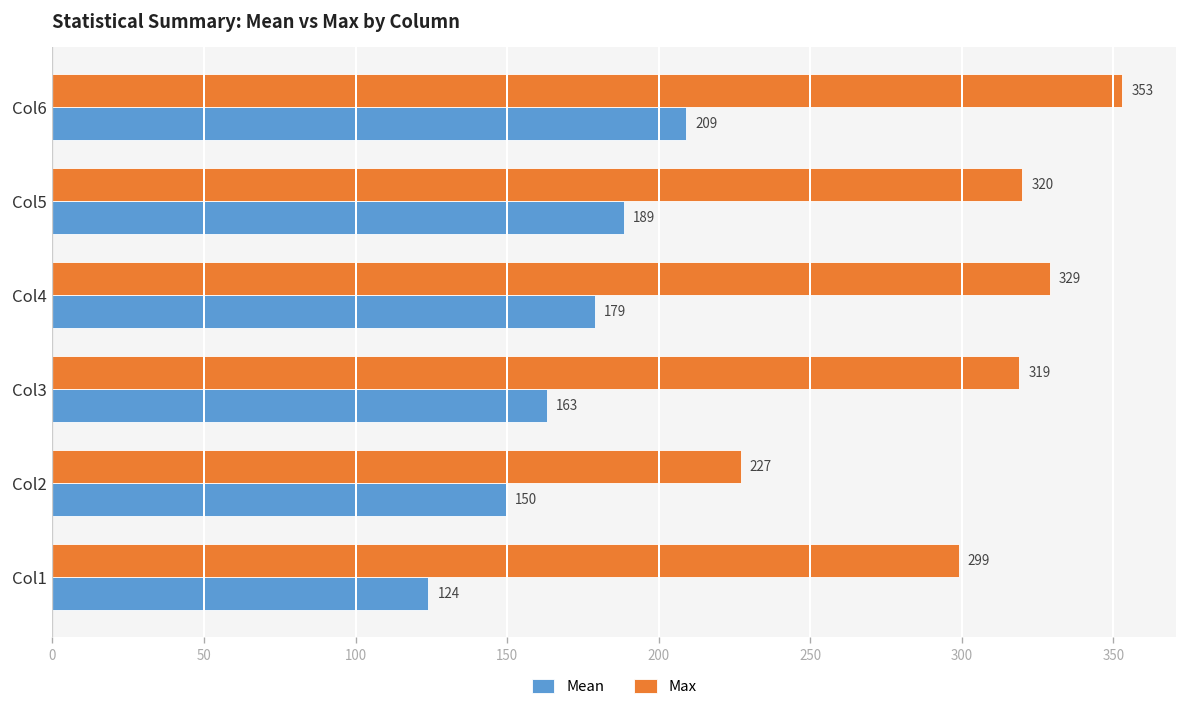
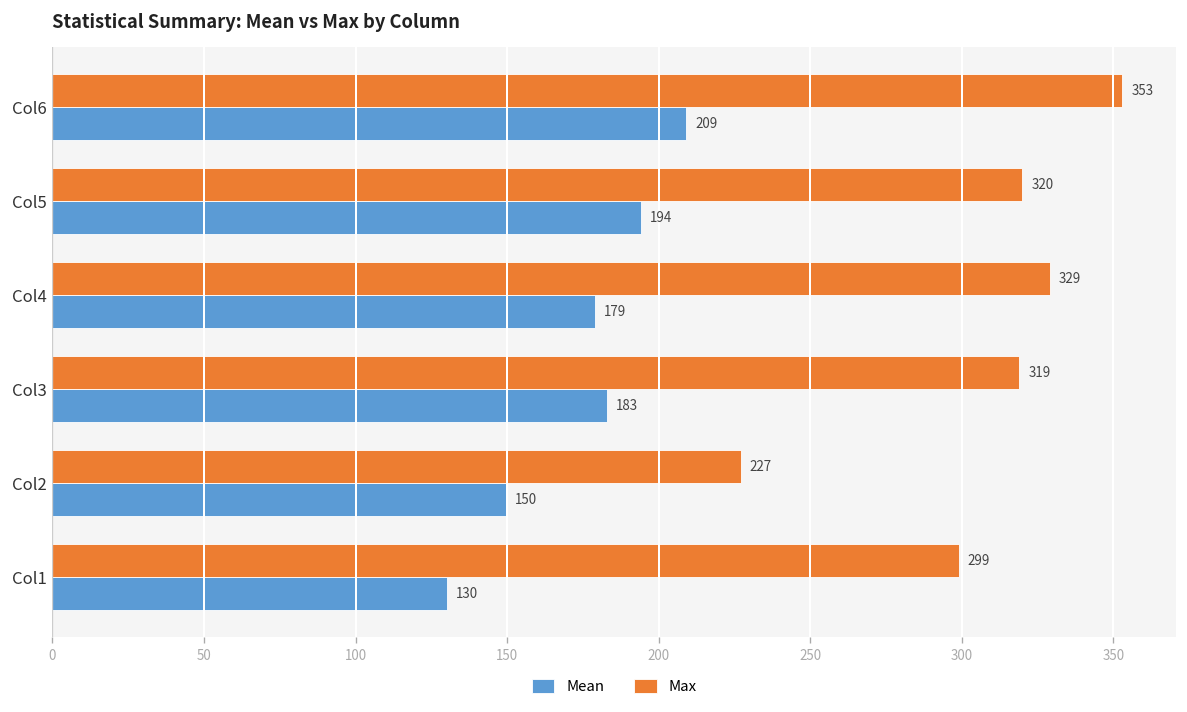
Mean, Col5: 189 -> 194
Mean, Col3: 163 -> 183
Mean, Col1: 124 -> 130
